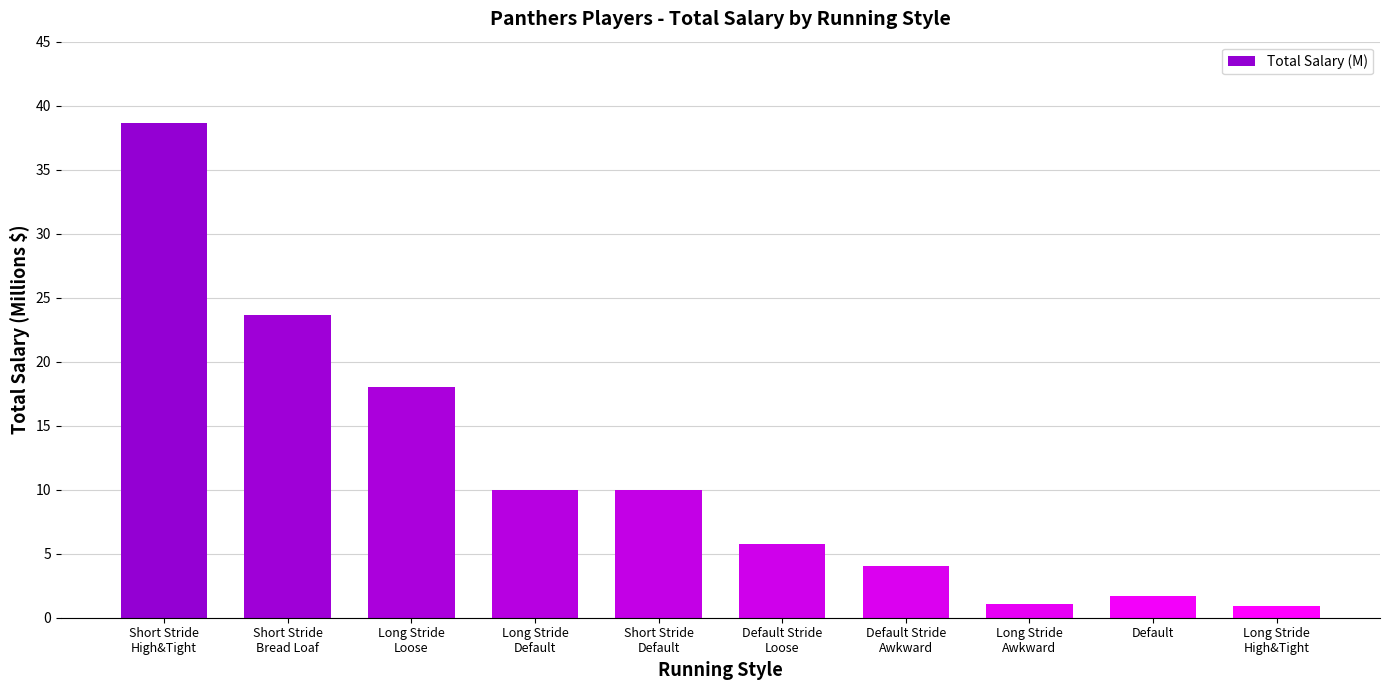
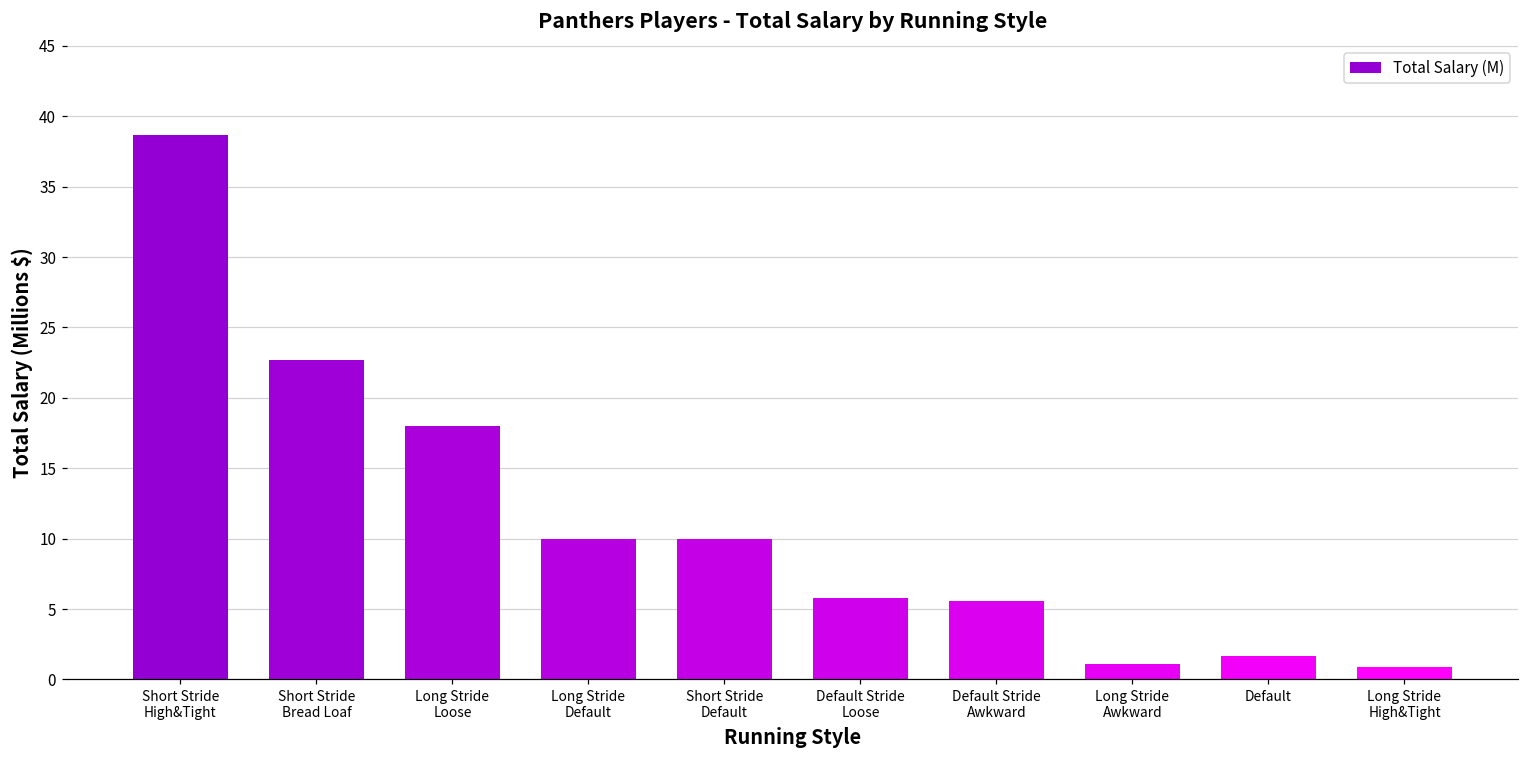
Short Stride Bread Loaf: 23.7 -> 22.7
Default Stride Awkward: 4.0 -> 5.6
